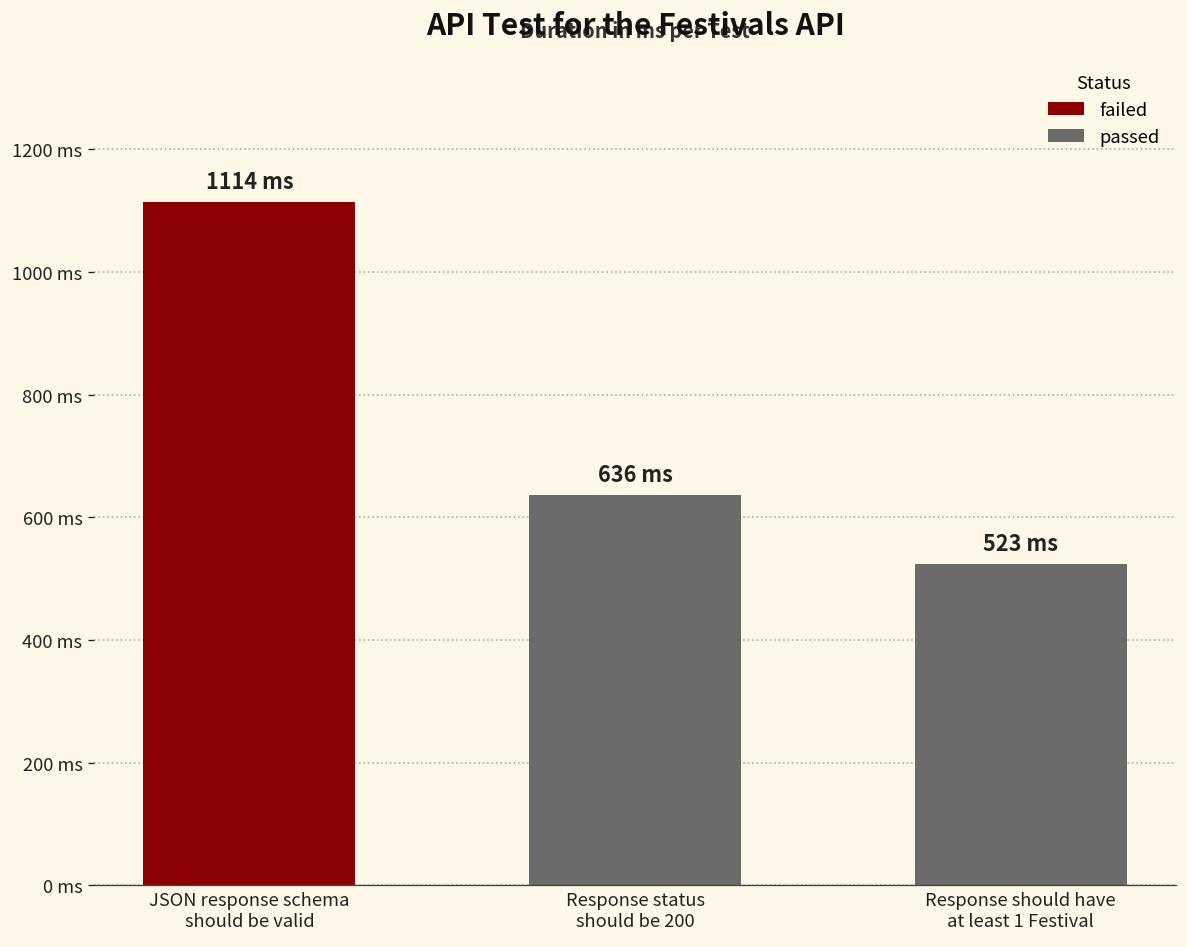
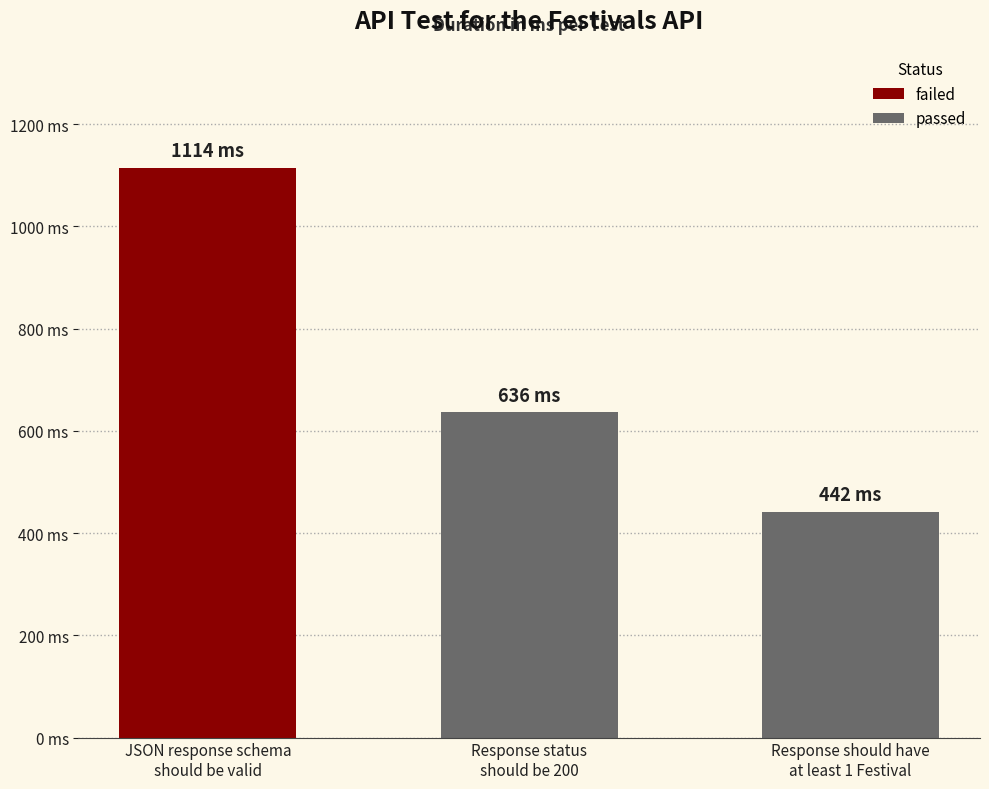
Response should have at least 1 Festival: 523 -> 442
